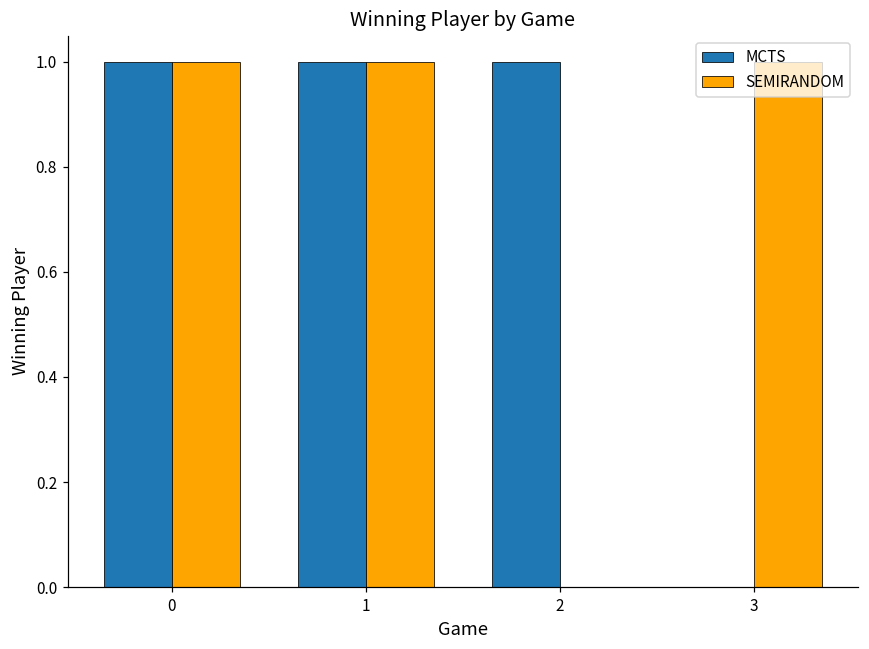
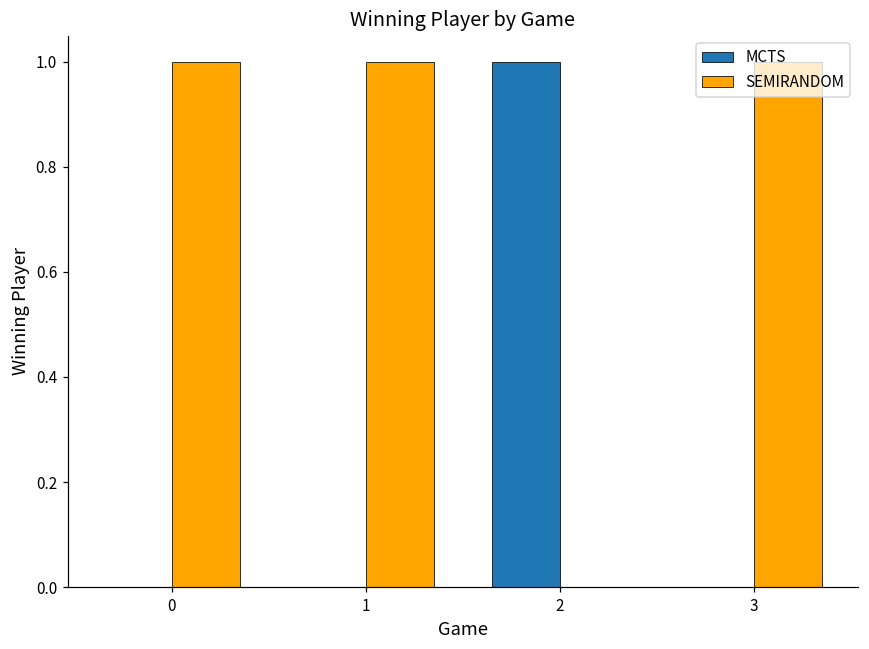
MCTS, 0: 1 -> 0
MCTS, 1: 1 -> 0
